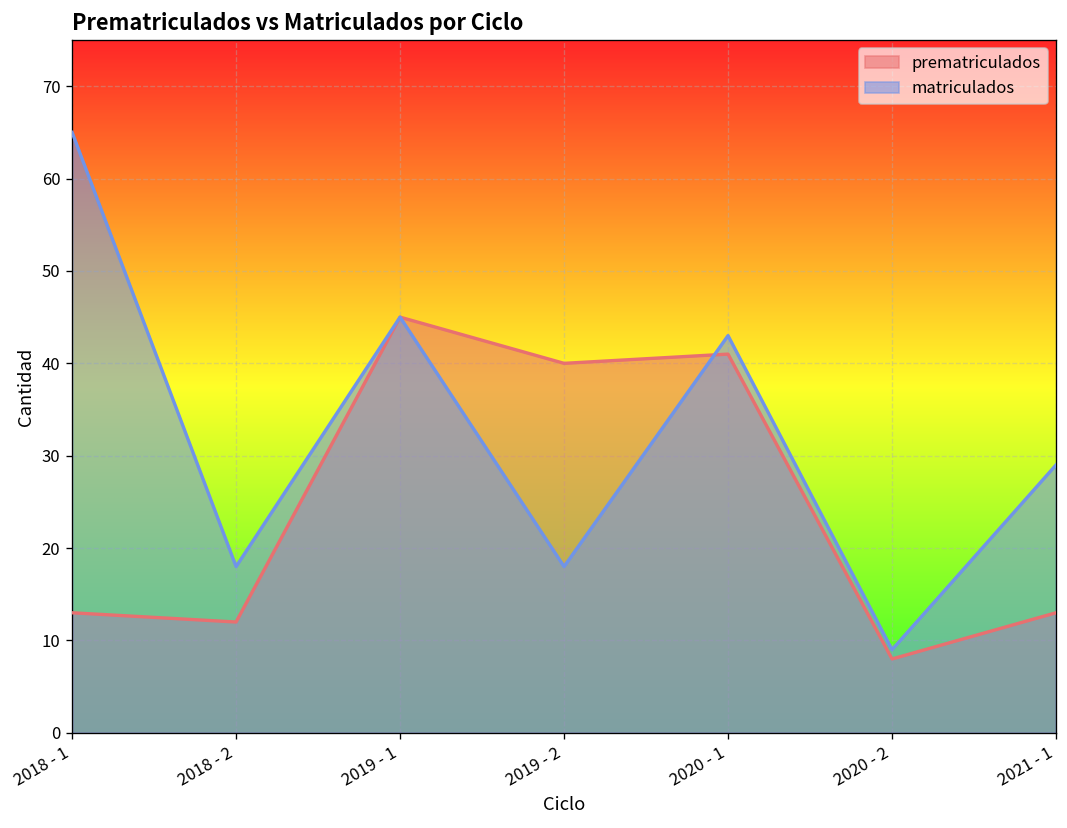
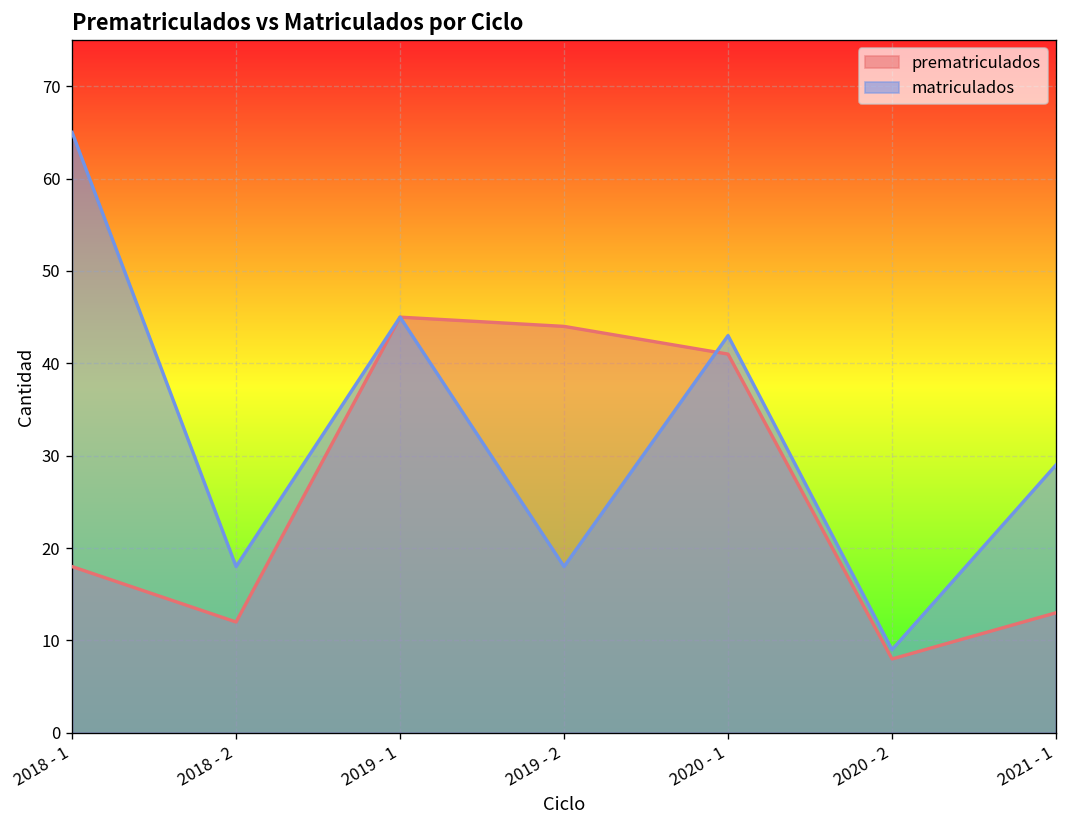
prematriculados, 2018 - 1: 13 -> 18
prematriculados, 2019 - 2: 40 -> 44
